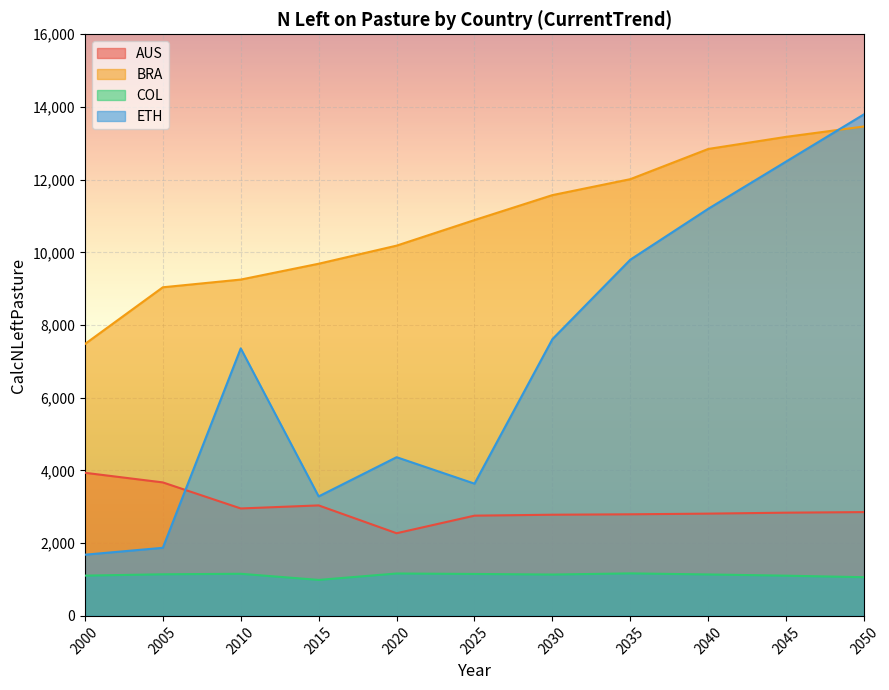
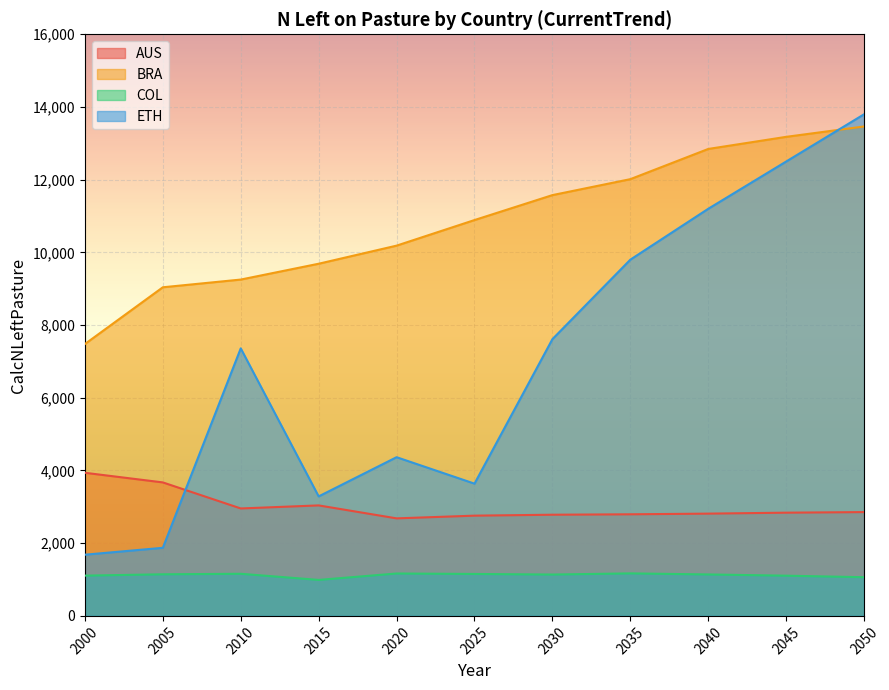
AUS, 2020: 2,300 -> 2,700
